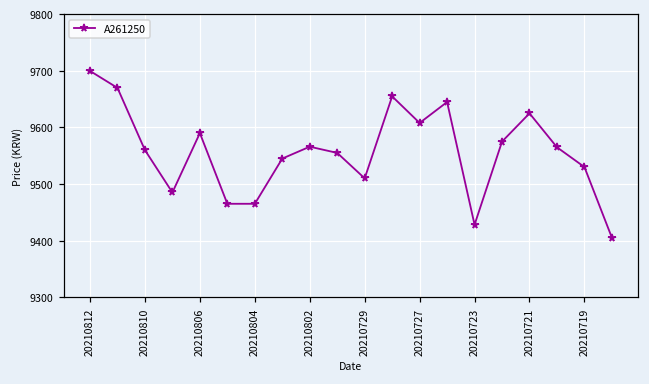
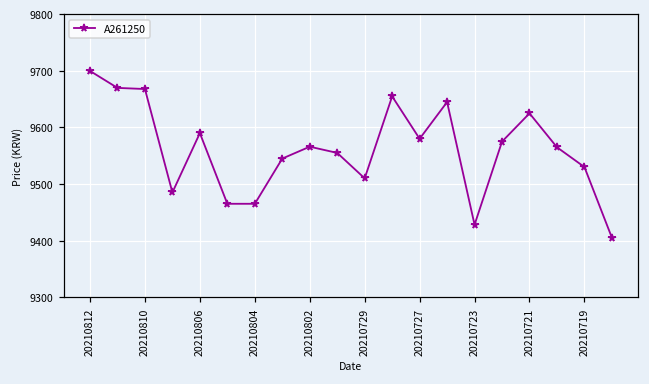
20210810: 9560 -> 9670
20210727: 9610 -> 9580
